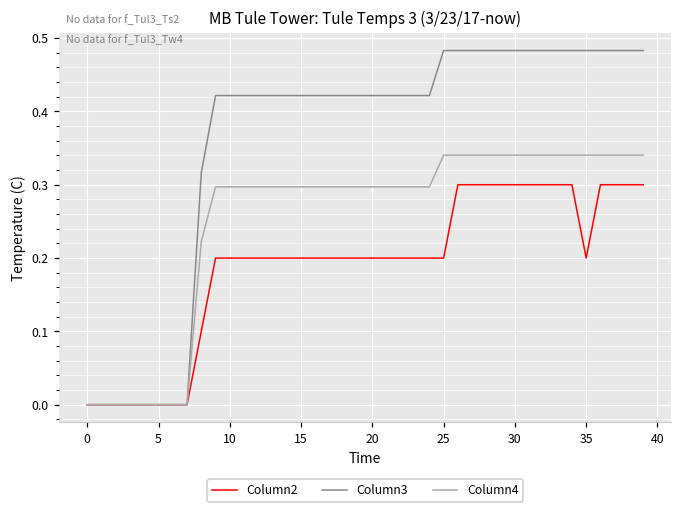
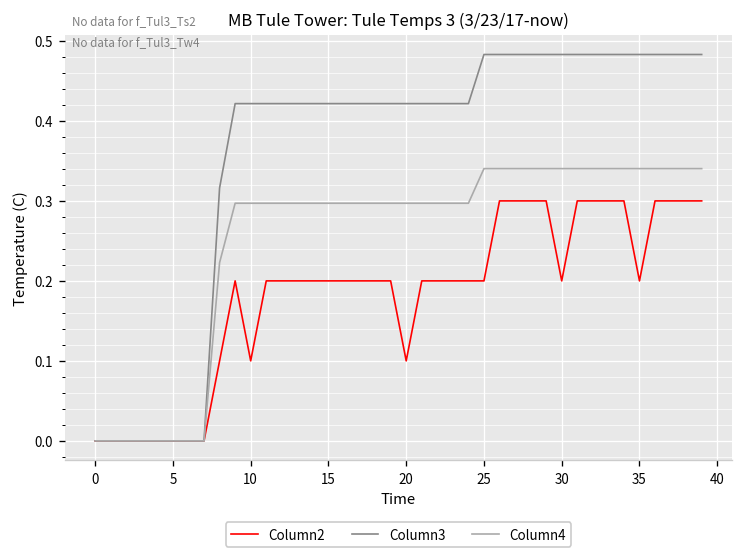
Column2, 10: 0.2 -> 0.1
Column2, 20: 0.2 -> 0.1
Column2, 30: 0.3 -> 0.2
